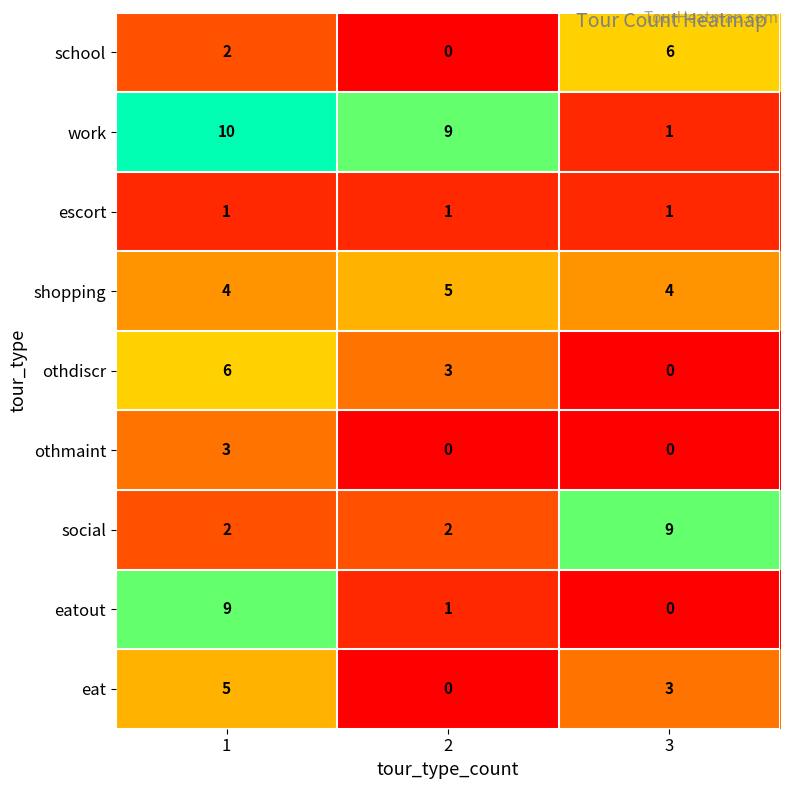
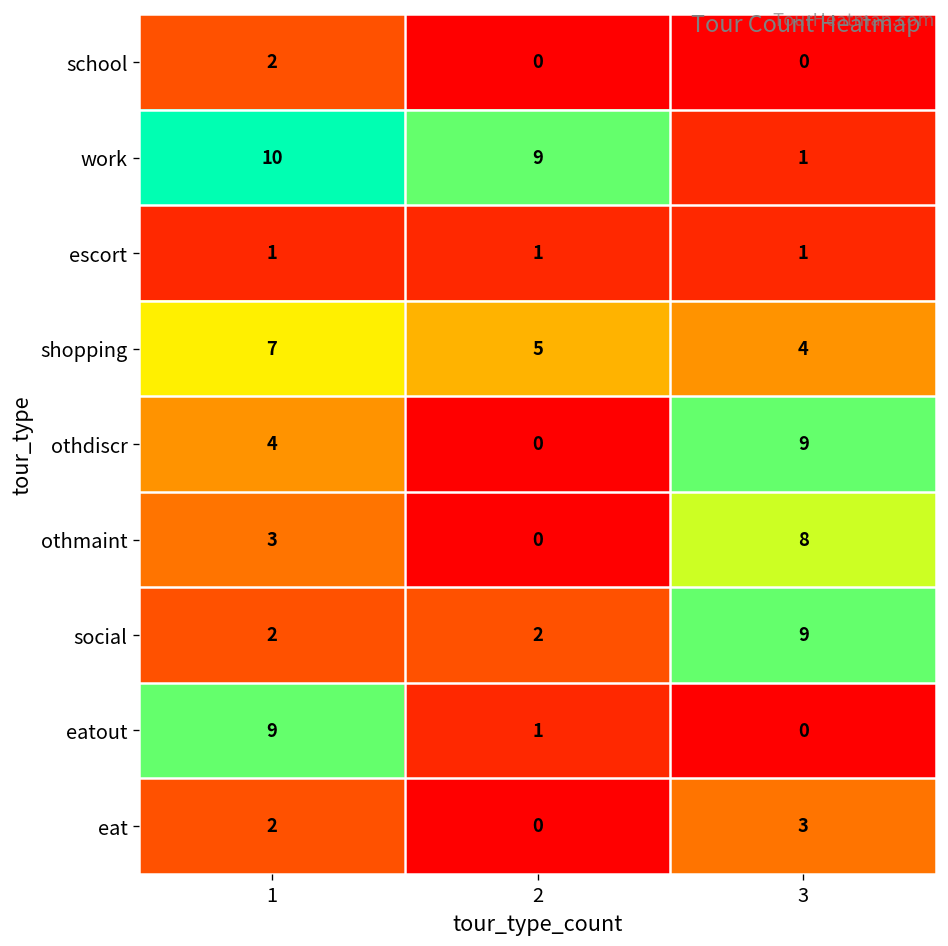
school, 3: 6 -> 0
shopping, 1: 4 -> 7
othdiscr, 1: 6 -> 4
othdiscr, 2: 3 -> 0
othdiscr, 3: 0 -> 9
othmaint, 3: 0 -> 8
eat, 1: 5 -> 2
